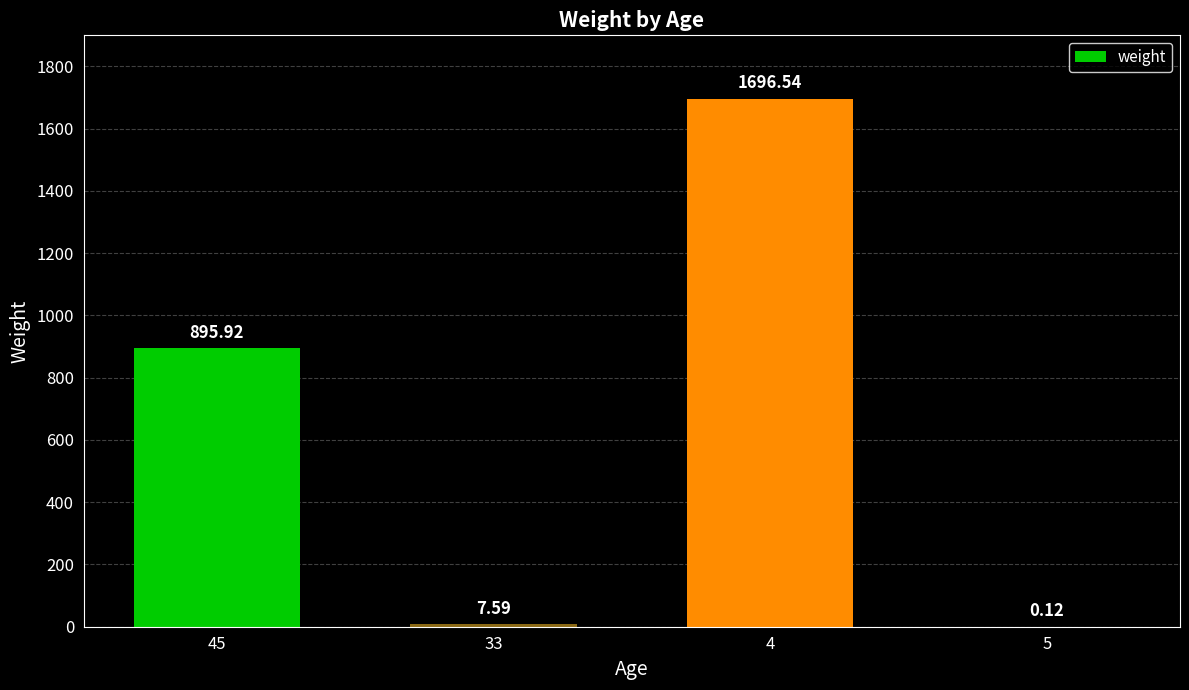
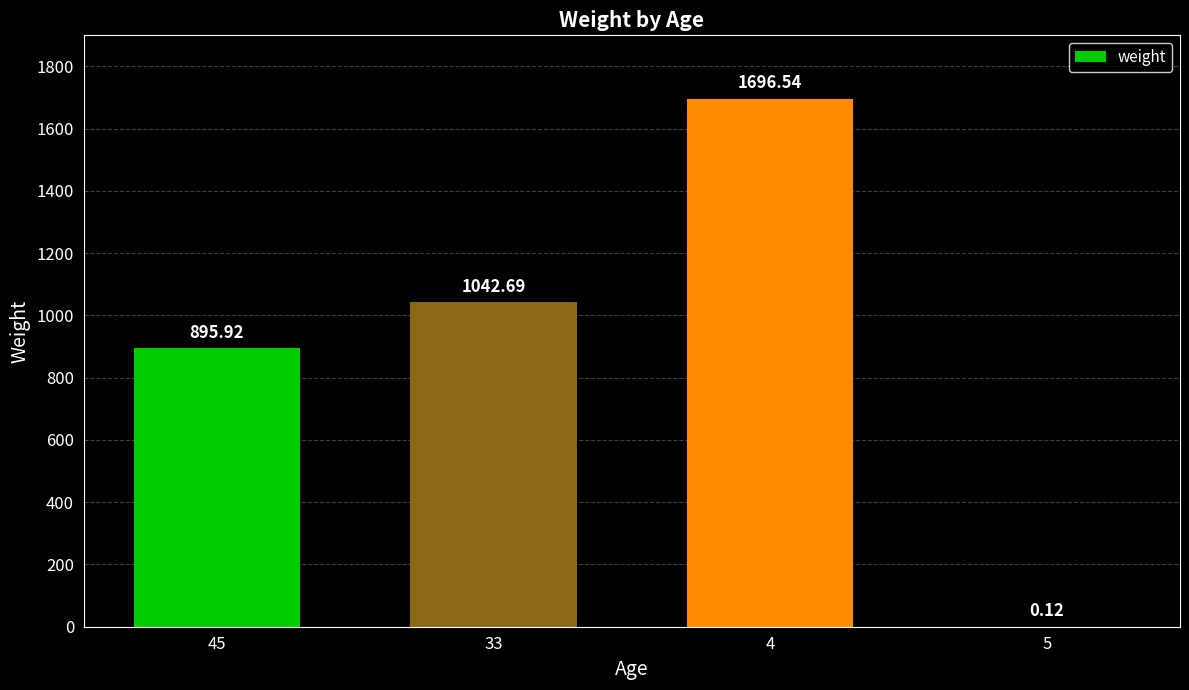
33: 7.59 -> 1042.69
